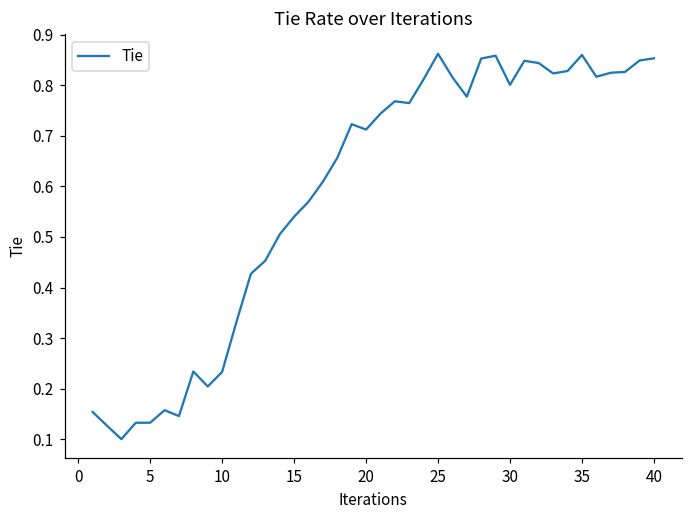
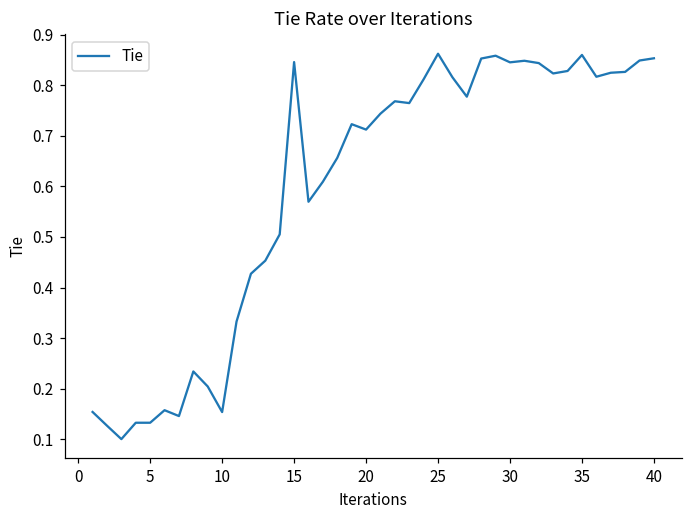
10: 0.23 -> 0.15
15: 0.54 -> 0.85
30: 0.80 -> 0.85
